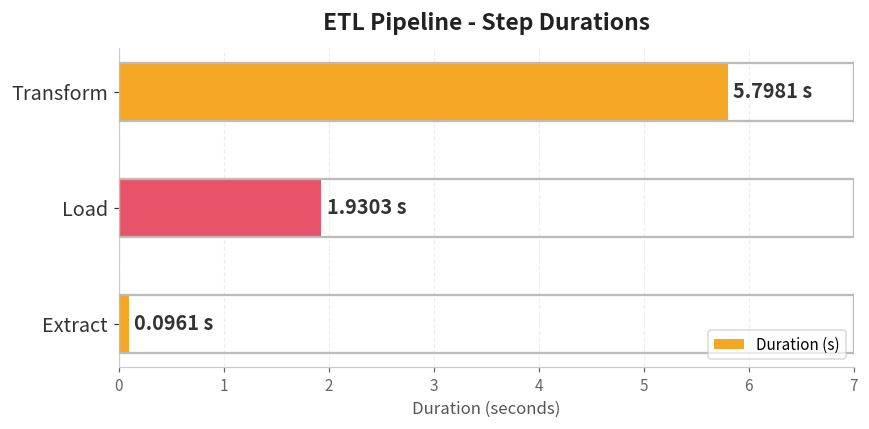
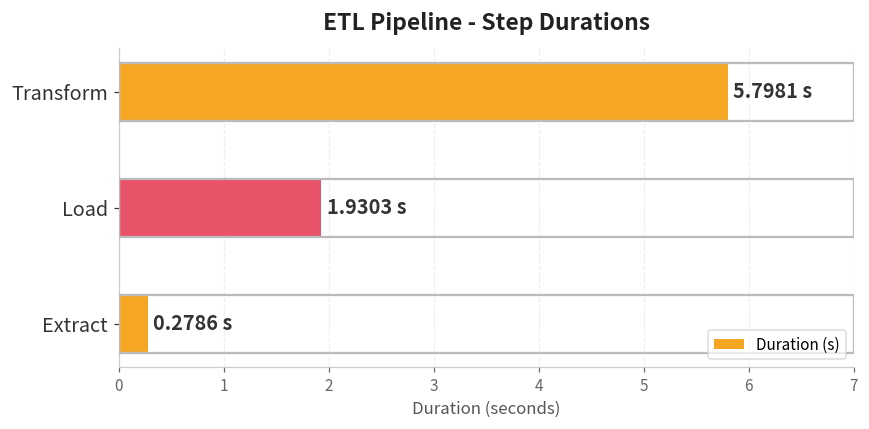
Extract: 0.0961 -> 0.2786
